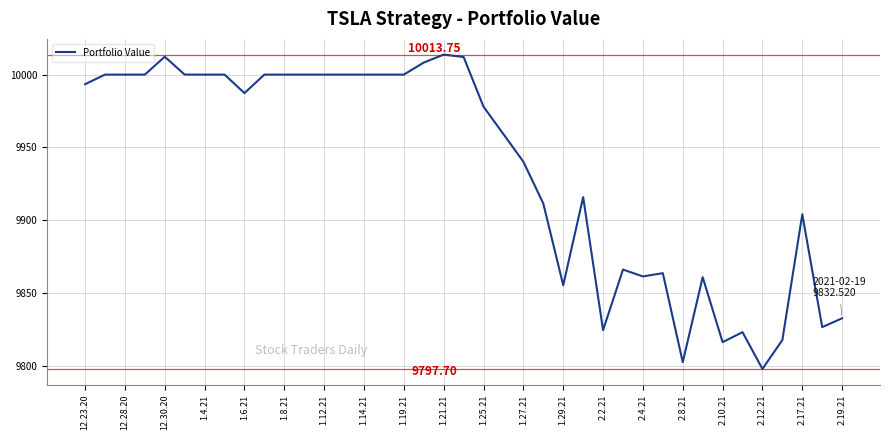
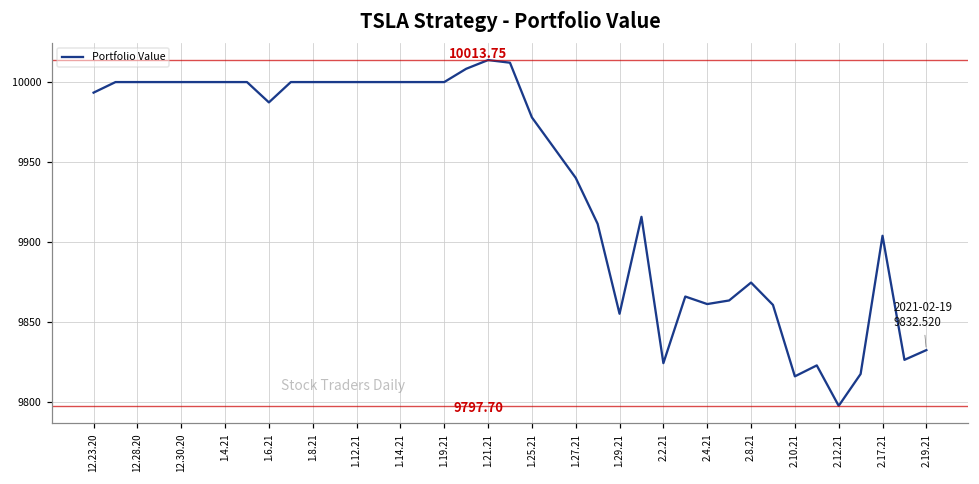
12.30.20: 10012 -> 10000
2.8.21: 9802 -> 9875
